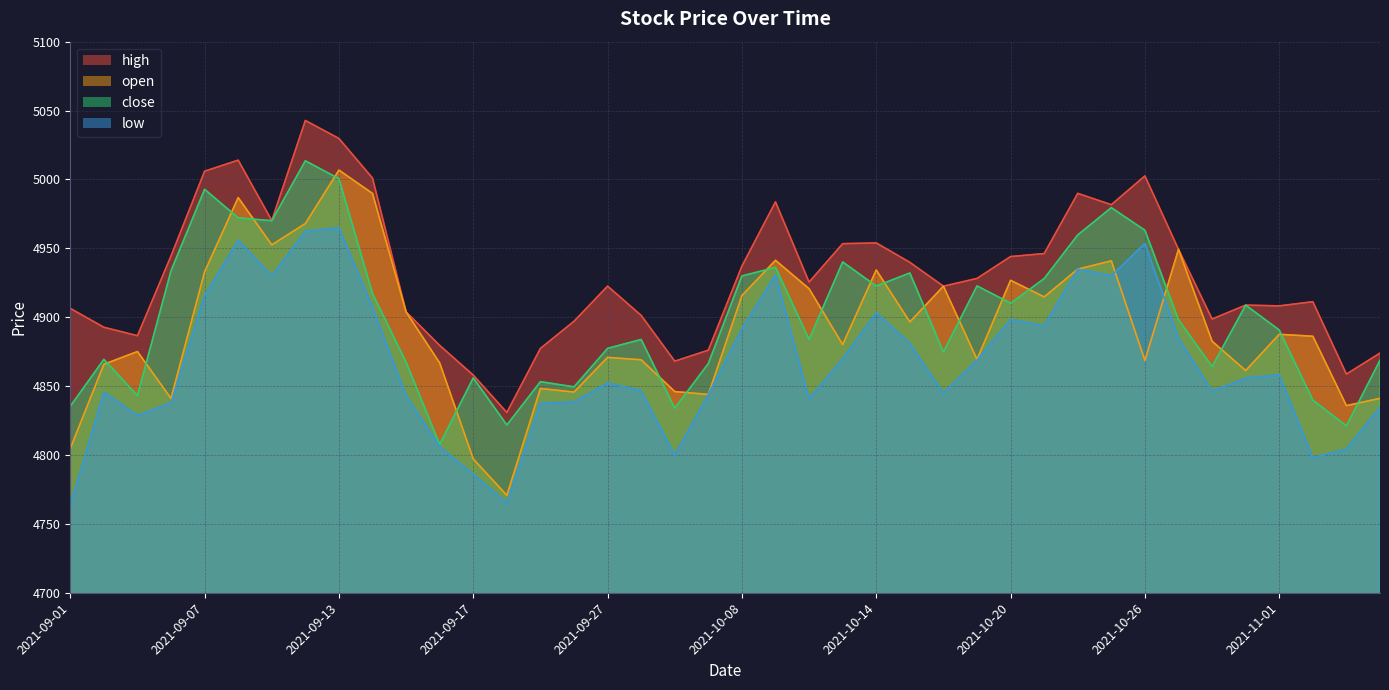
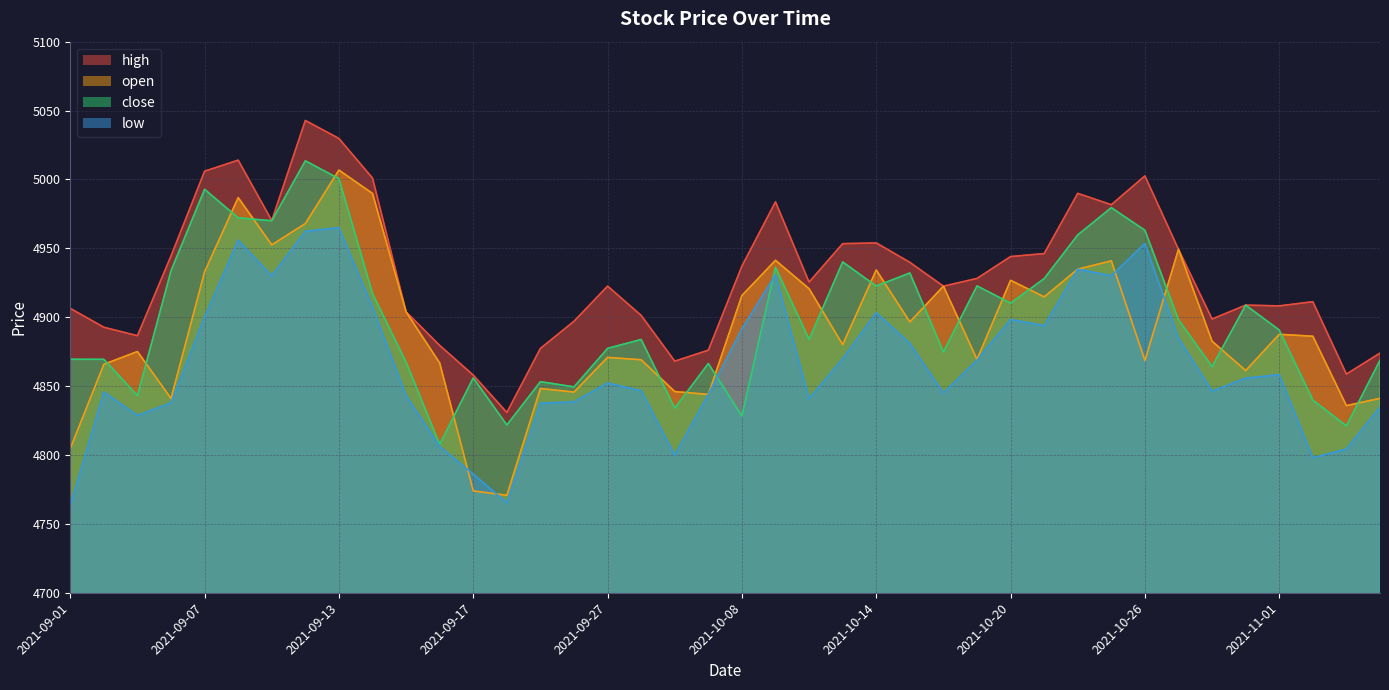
close, 2021-09-01: 4835 -> 4869
low, 2021-09-07: 4916 -> 4900
open, 2021-09-17: 4797 -> 4774
close, 2021-10-08: 4930 -> 4828
